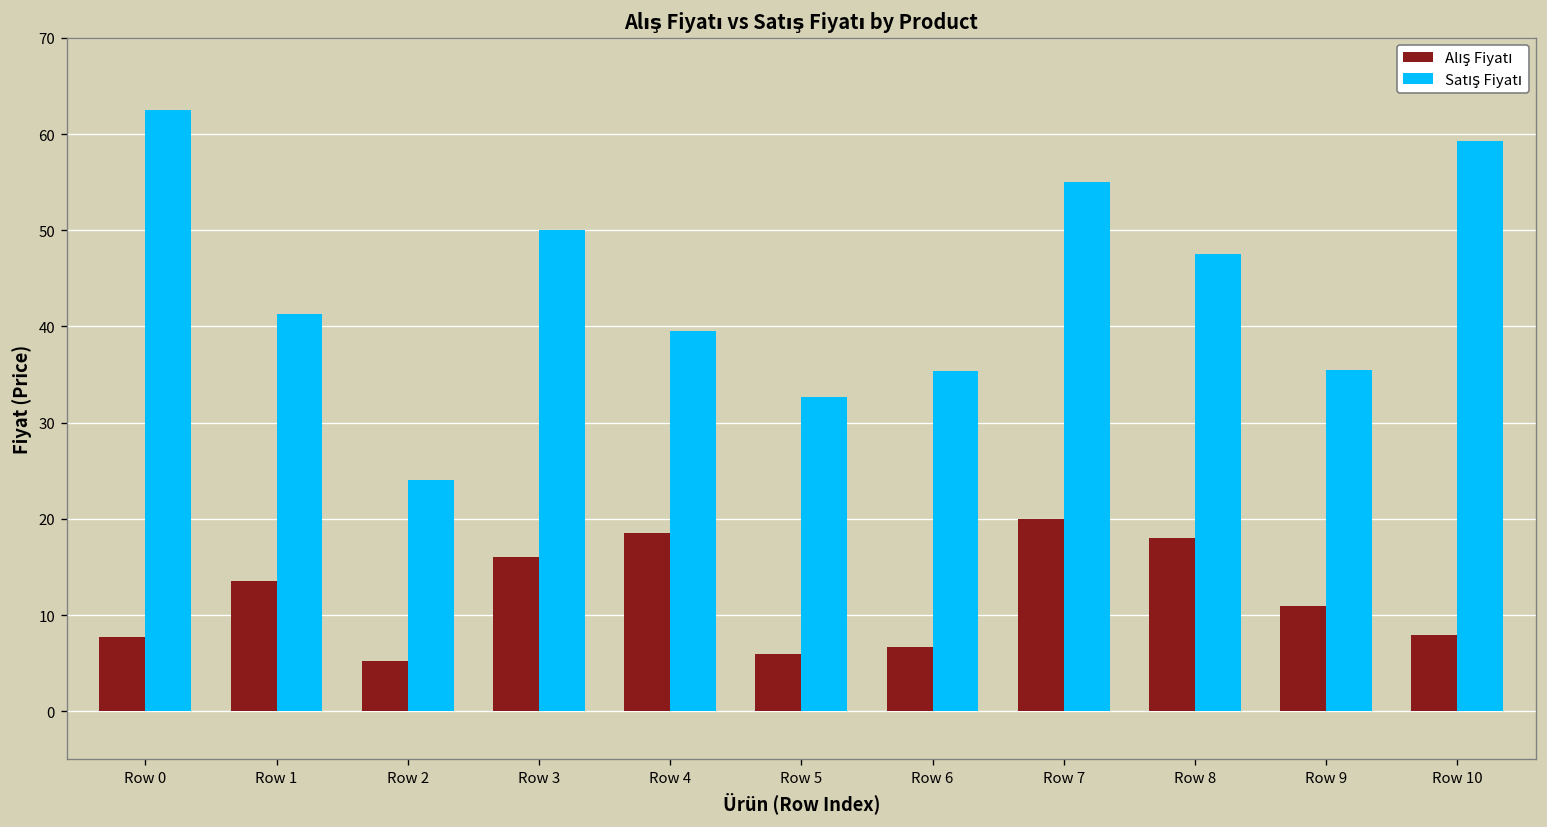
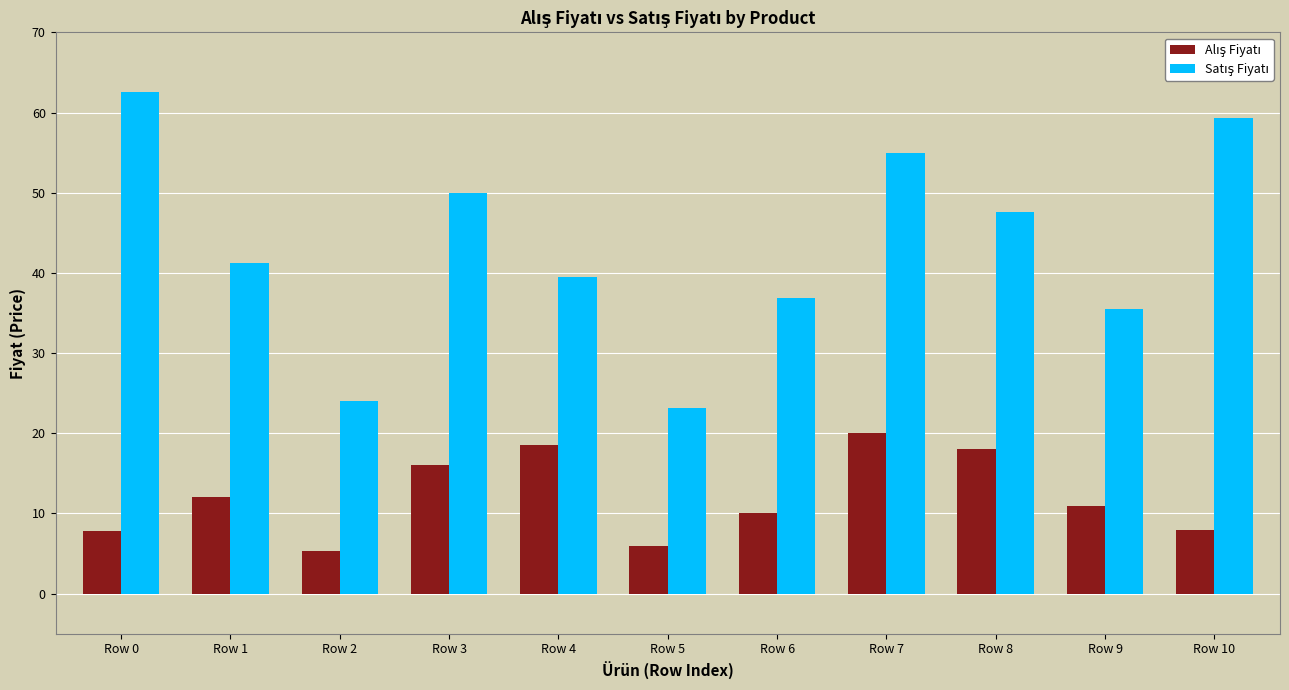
Alış Fiyatı, Row 1: 14 -> 12
Satış Fiyatı, Row 5: 33 -> 23
Alış Fiyatı, Row 6: 7 -> 10
Satış Fiyatı, Row 6: 35 -> 37
